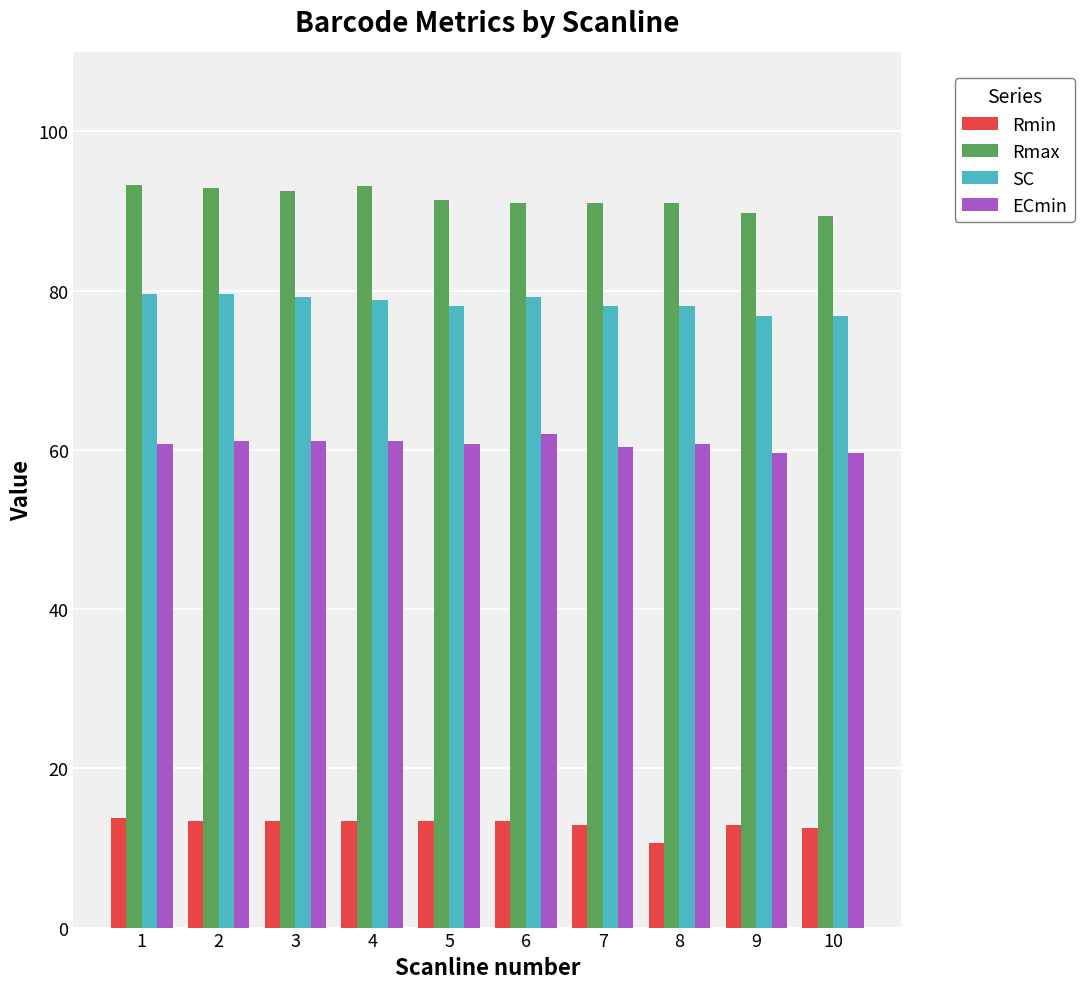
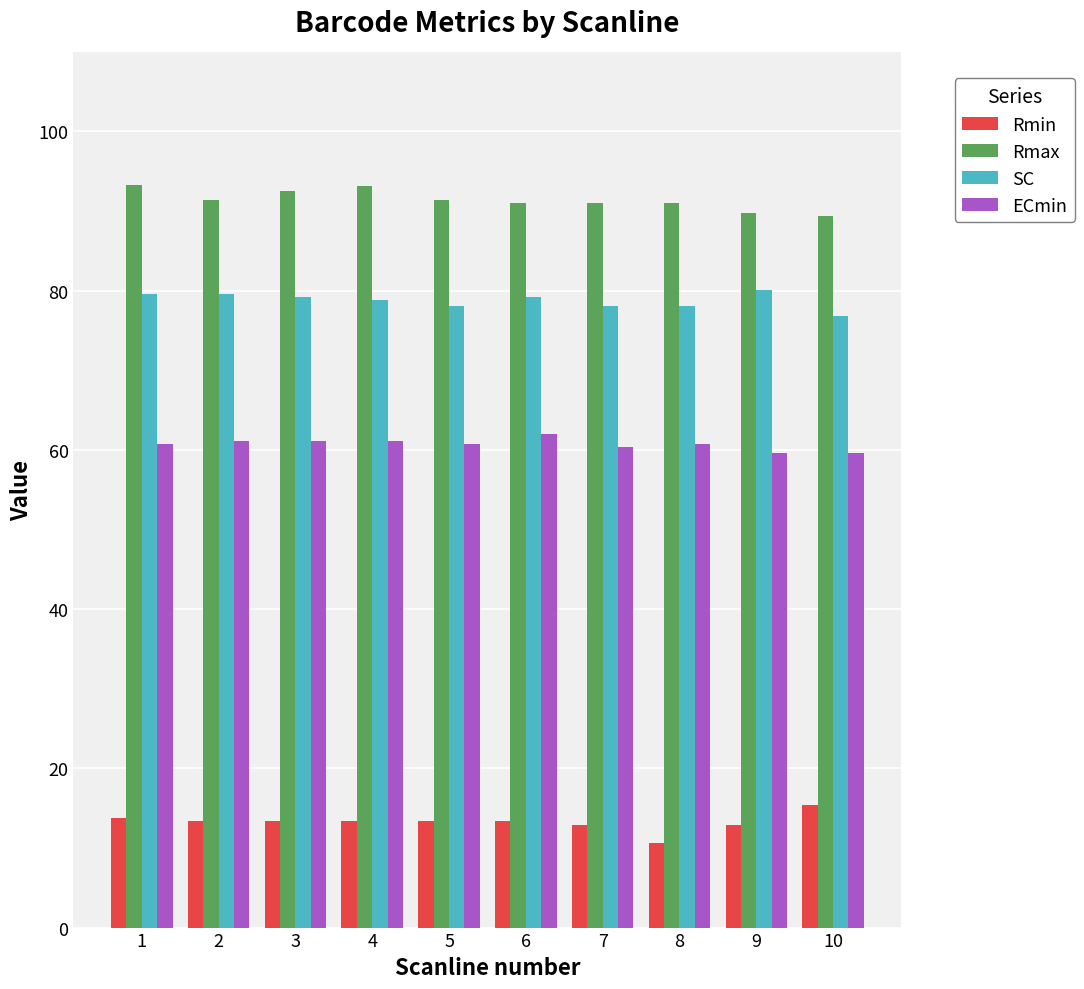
Rmax, 2: 93 -> 91
SC, 9: 77 -> 80
Rmin, 10: 13 -> 15
